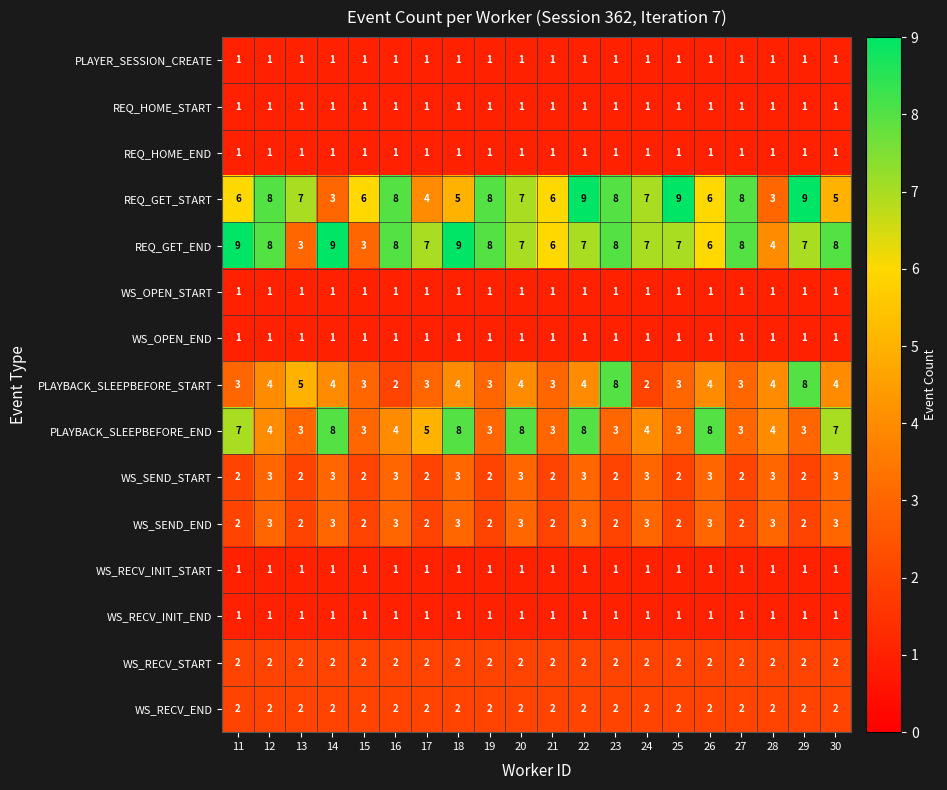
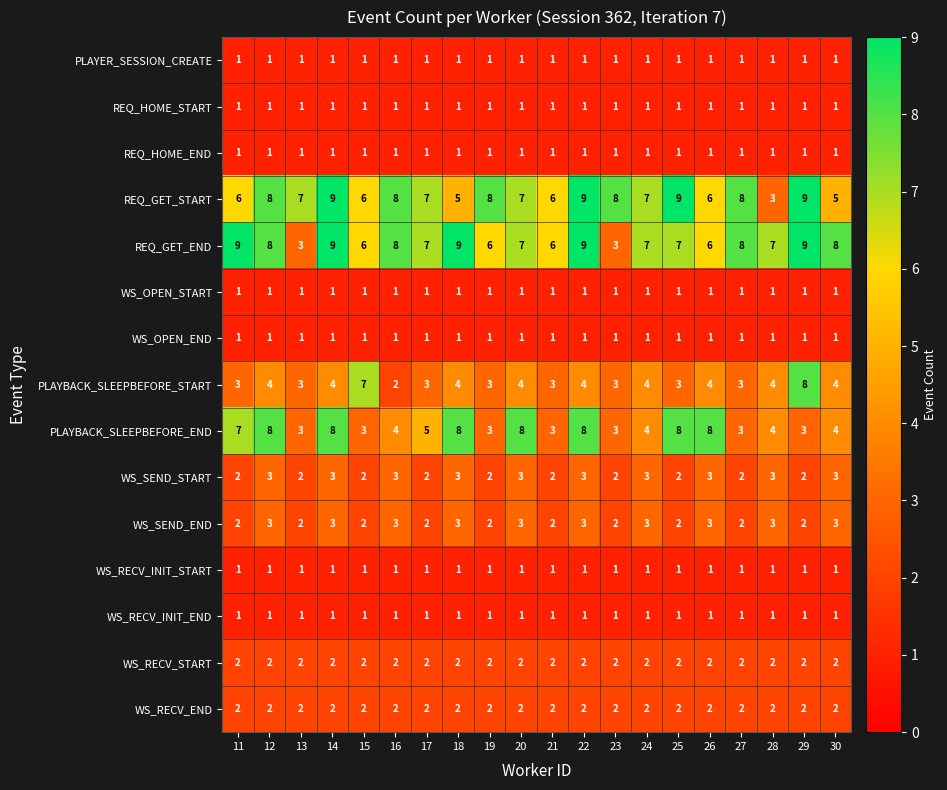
REQ_GET_START, 14: 3 -> 9
REQ_GET_START, 17: 4 -> 7
REQ_GET_END, 15: 3 -> 6
REQ_GET_END, 19: 8 -> 6
REQ_GET_END, 22: 7 -> 9
REQ_GET_END, 23: 8 -> 3
REQ_GET_END, 28: 4 -> 7
REQ_GET_END, 29: 7 -> 9
PLAYBACK_SLEEPBEFORE_START, 13: 5 -> 3
PLAYBACK_SLEEPBEFORE_START, 15: 3 -> 7
PLAYBACK_SLEEPBEFORE_START, 23: 8 -> 3
PLAYBACK_SLEEPBEFORE_START, 24: 2 -> 4
PLAYBACK_SLEEPBEFORE_END, 12: 4 -> 8
PLAYBACK_SLEEPBEFORE_END, 25: 3 -> 8
PLAYBACK_SLEEPBEFORE_END, 30: 7 -> 4
